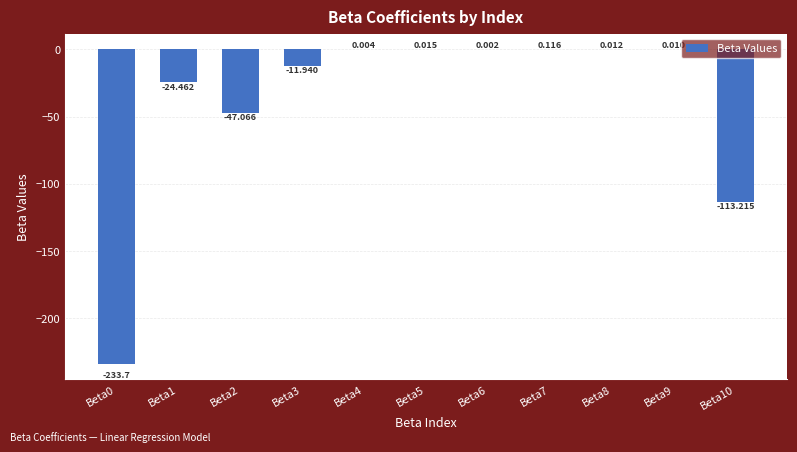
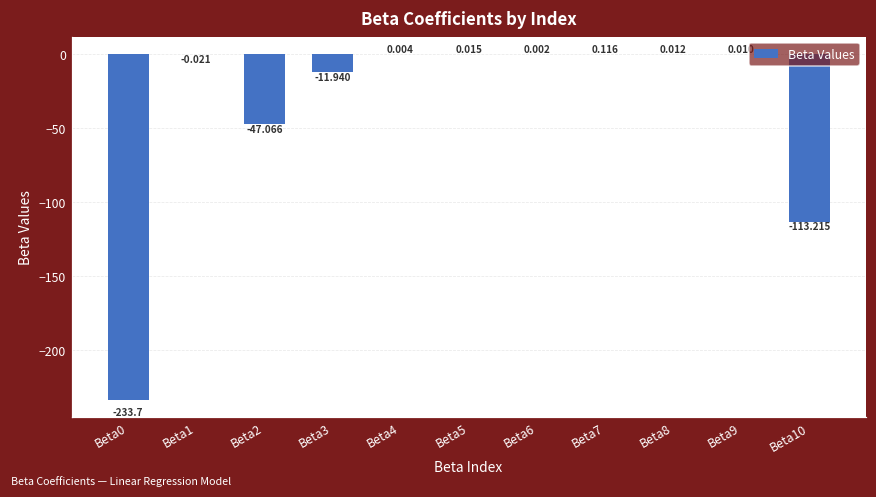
Beta1: -24.462 -> -0.021
